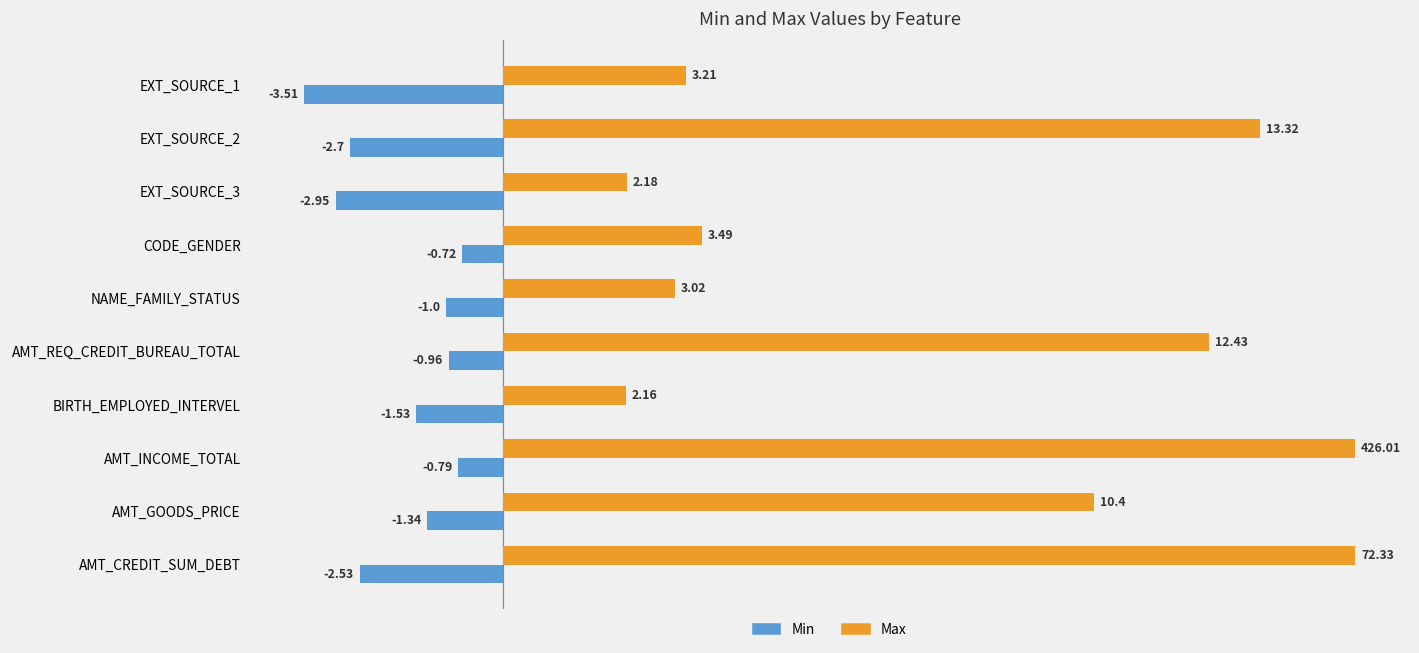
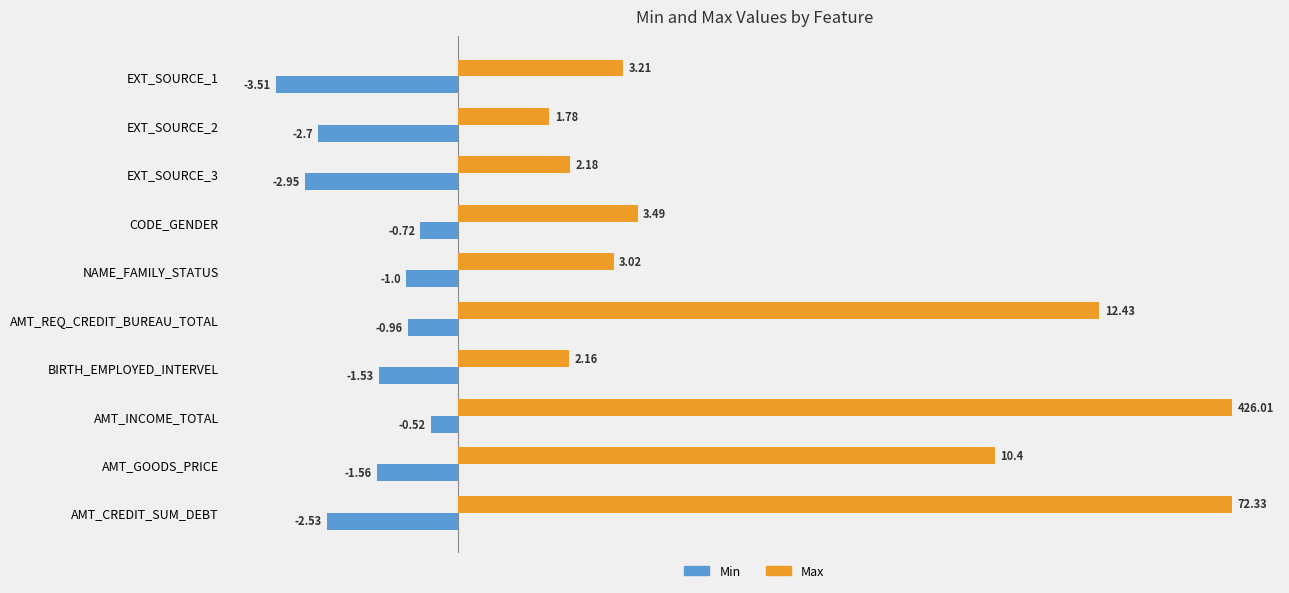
Max, EXT_SOURCE_2: 13.32 -> 1.78
Min, AMT_INCOME_TOTAL: -0.79 -> -0.52
Min, AMT_GOODS_PRICE: -1.34 -> -1.56
